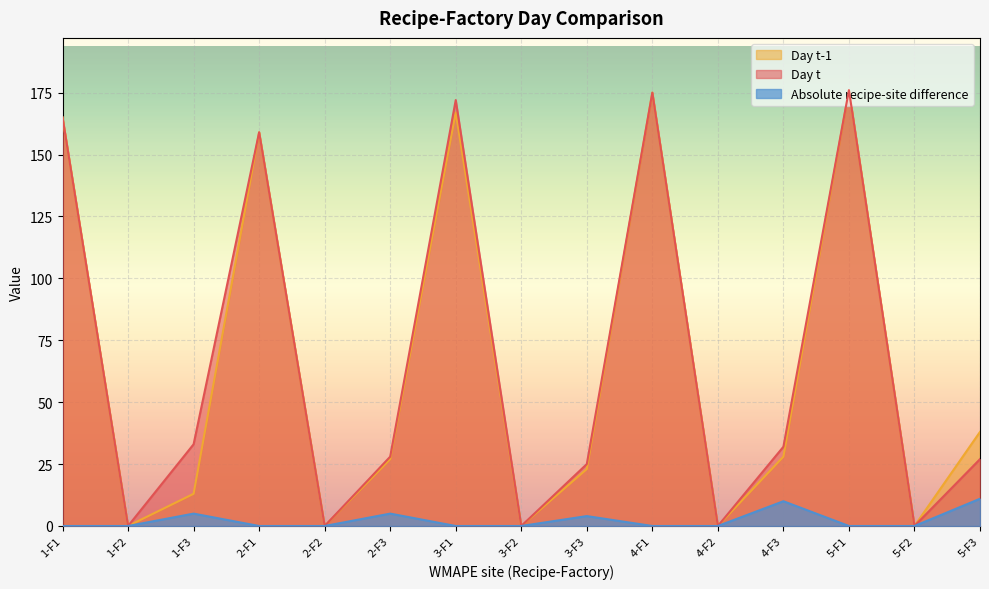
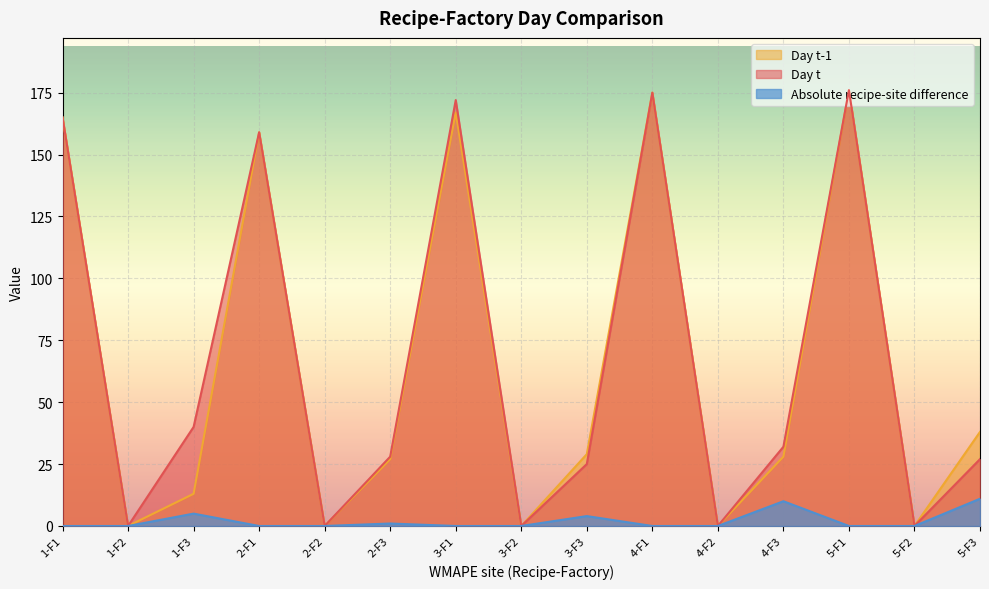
Day t, 1-F3: 33 -> 40
Absolute recipe-site difference, 2-F3: 5 -> 1
Day t-1, 3-F3: 23 -> 29
